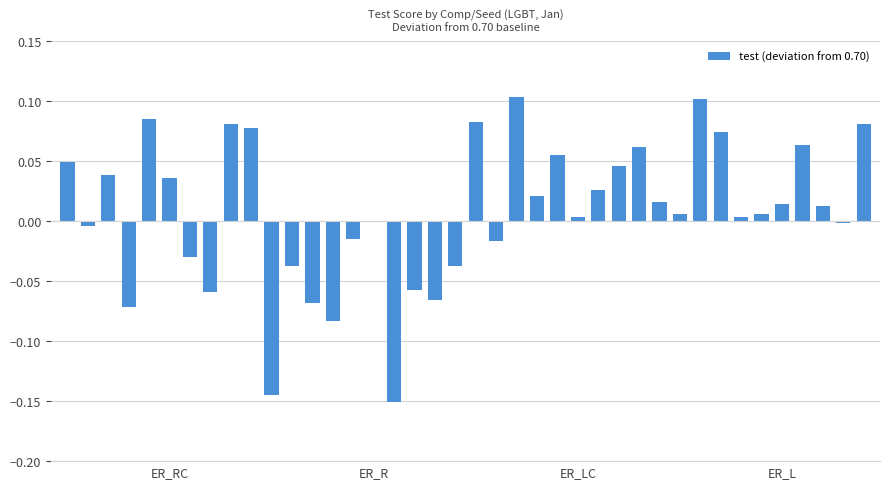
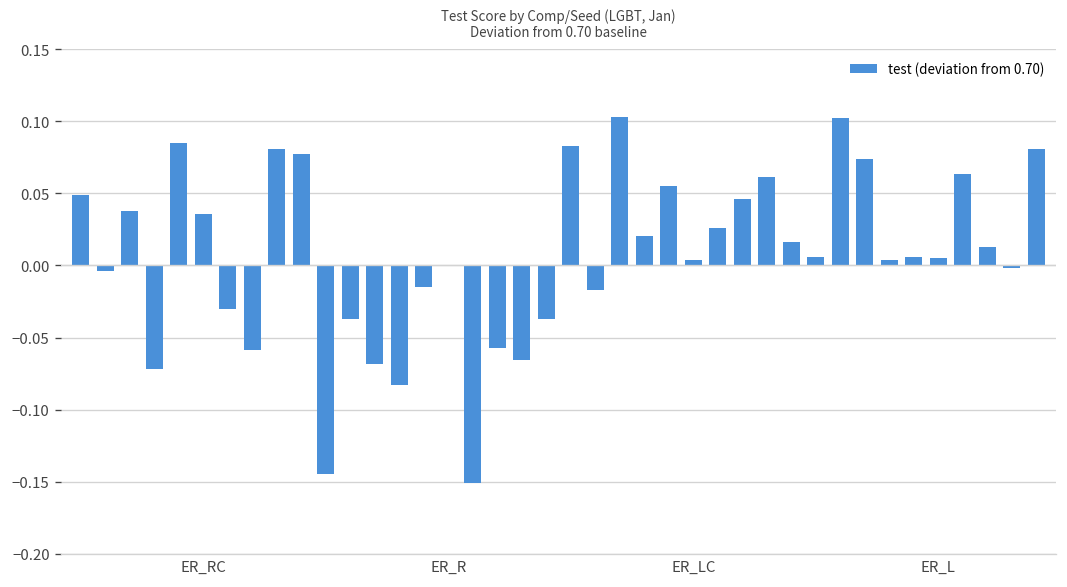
ER_L: 0.014 -> 0.005
